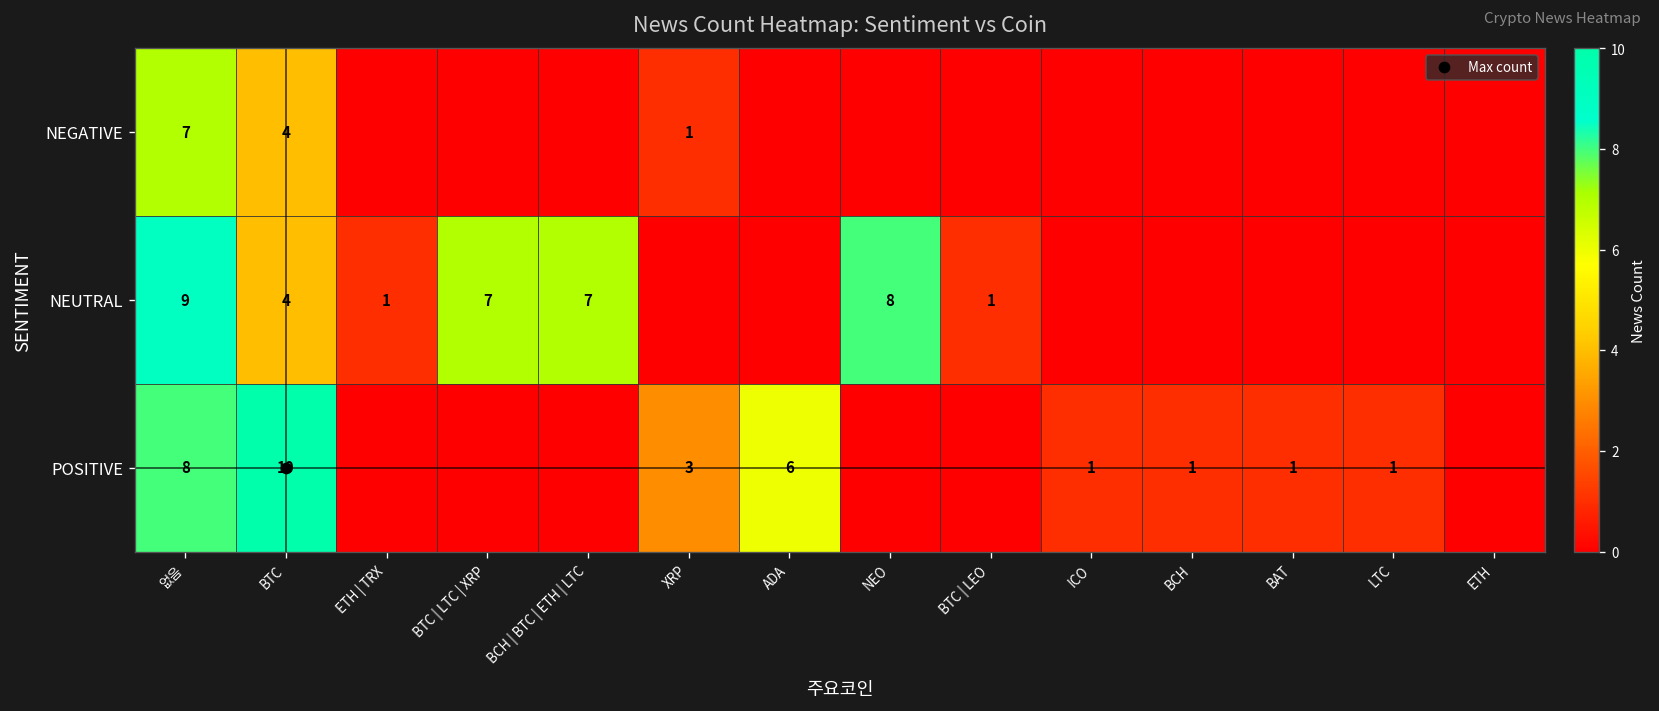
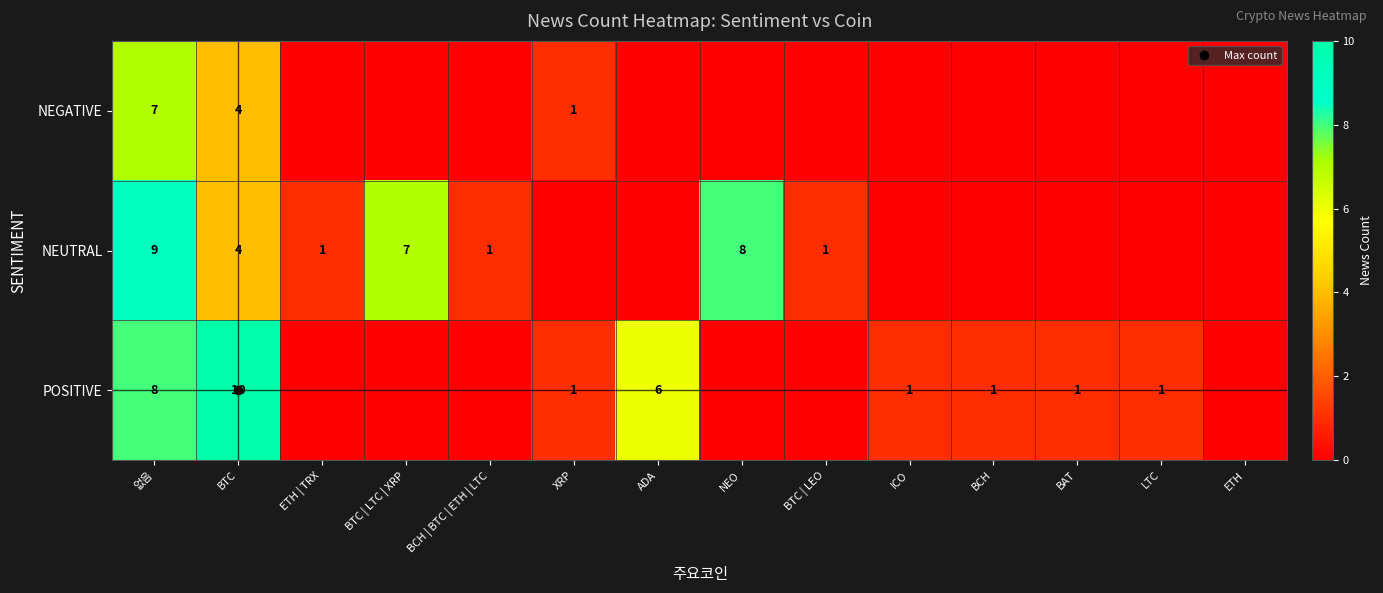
NEUTRAL, BCH | BTC | ETH | LTC: 7 -> 1
POSITIVE, XRP: 3 -> 1
